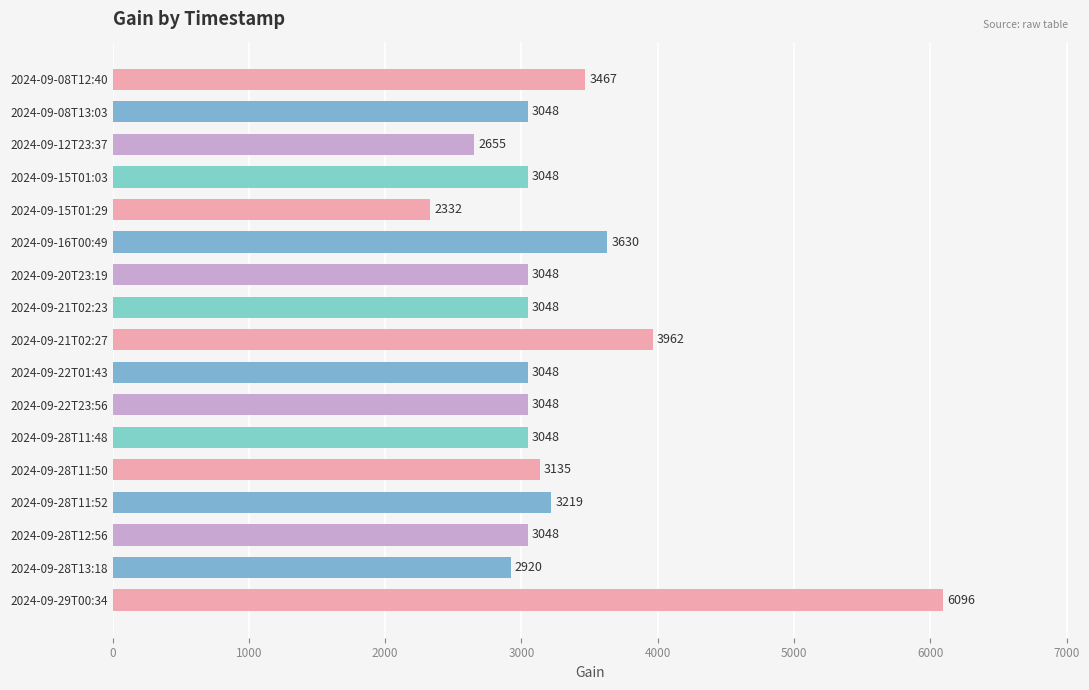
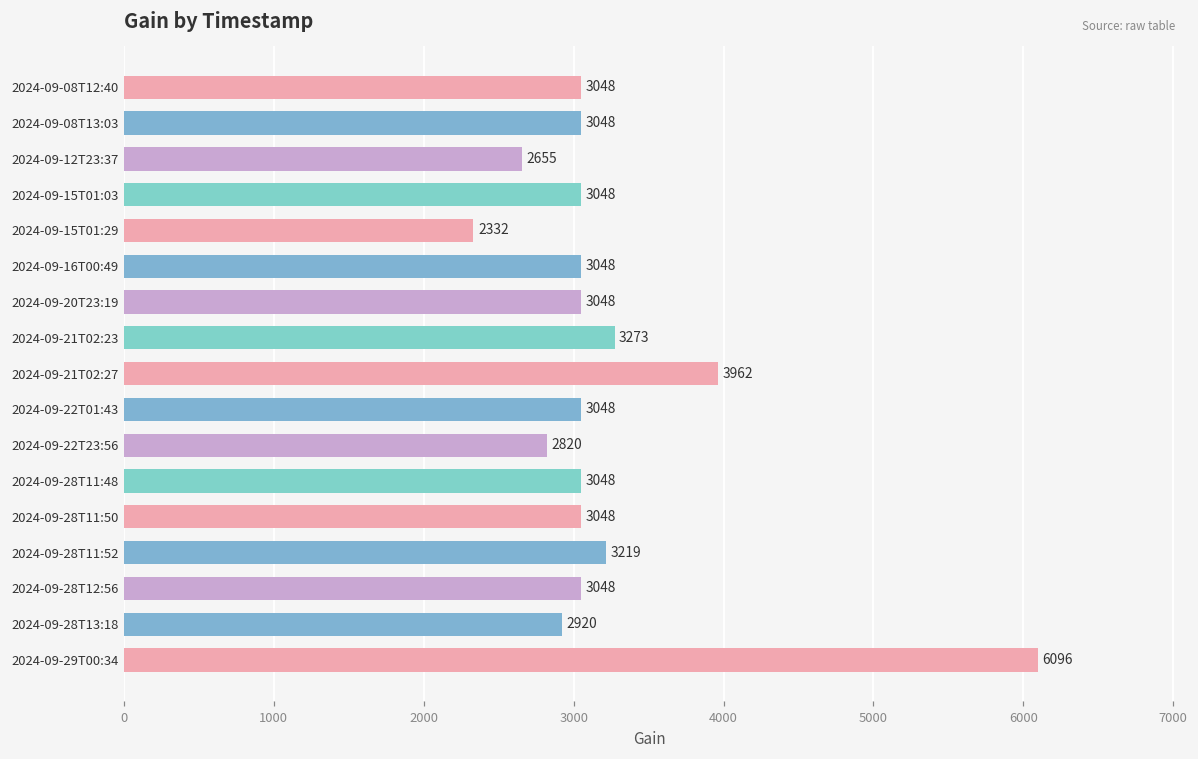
2024-09-08T12:40: 3467 -> 3048
2024-09-16T00:49: 3630 -> 3048
2024-09-21T02:23: 3048 -> 3273
2024-09-22T23:56: 3048 -> 2820
2024-09-28T11:50: 3135 -> 3048
